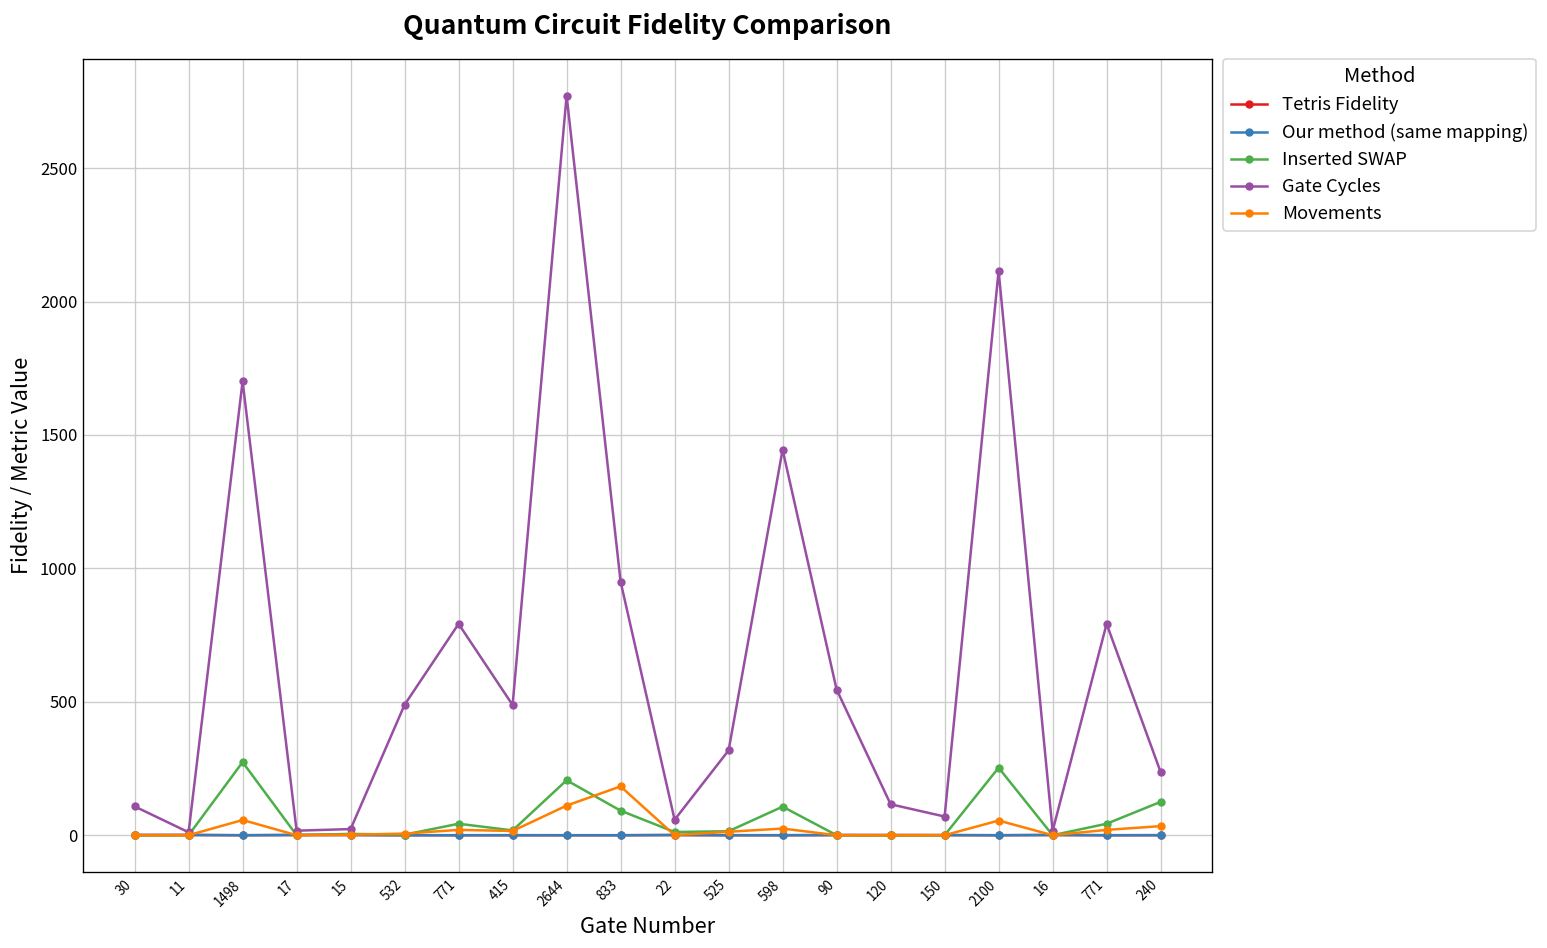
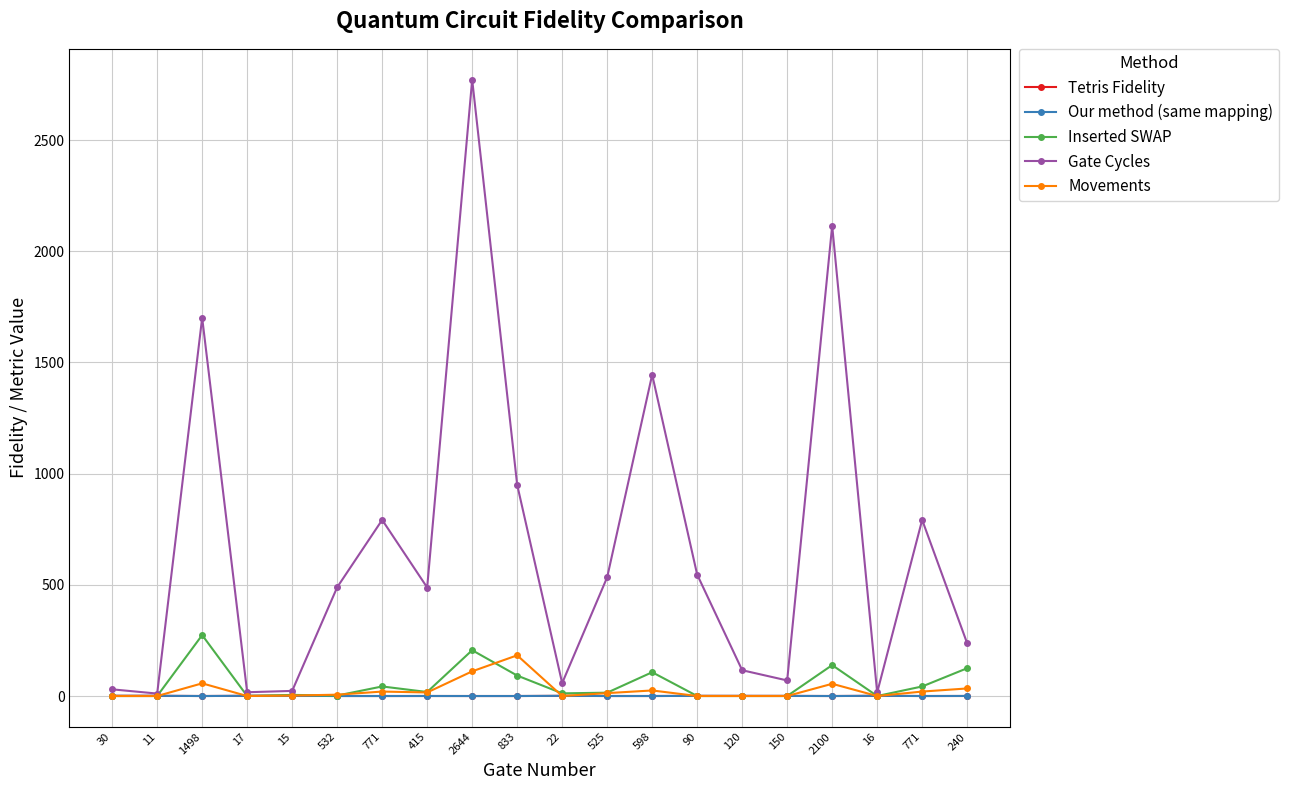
Gate Cycles, 30: 110 -> 30
Gate Cycles, 525: 320 -> 530
Inserted SWAP, 2100: 250 -> 140
